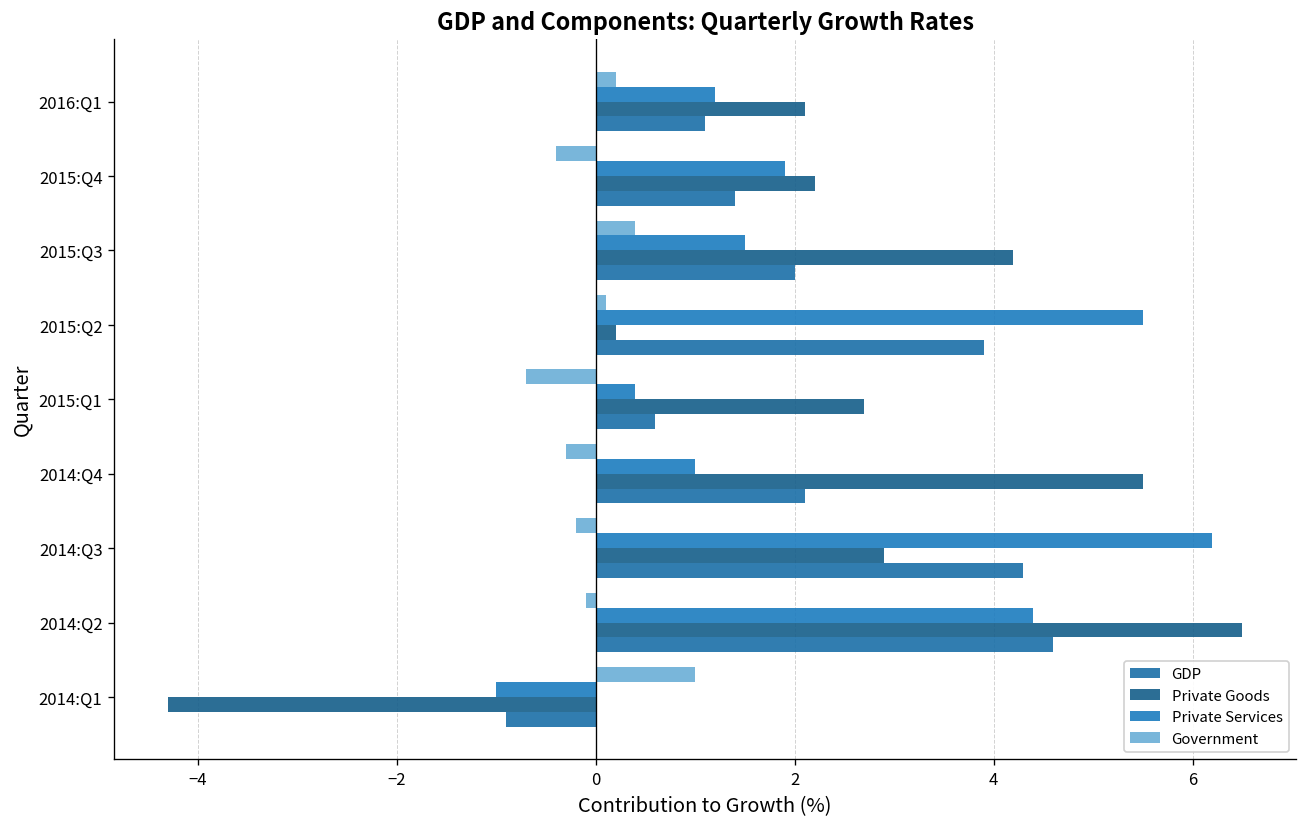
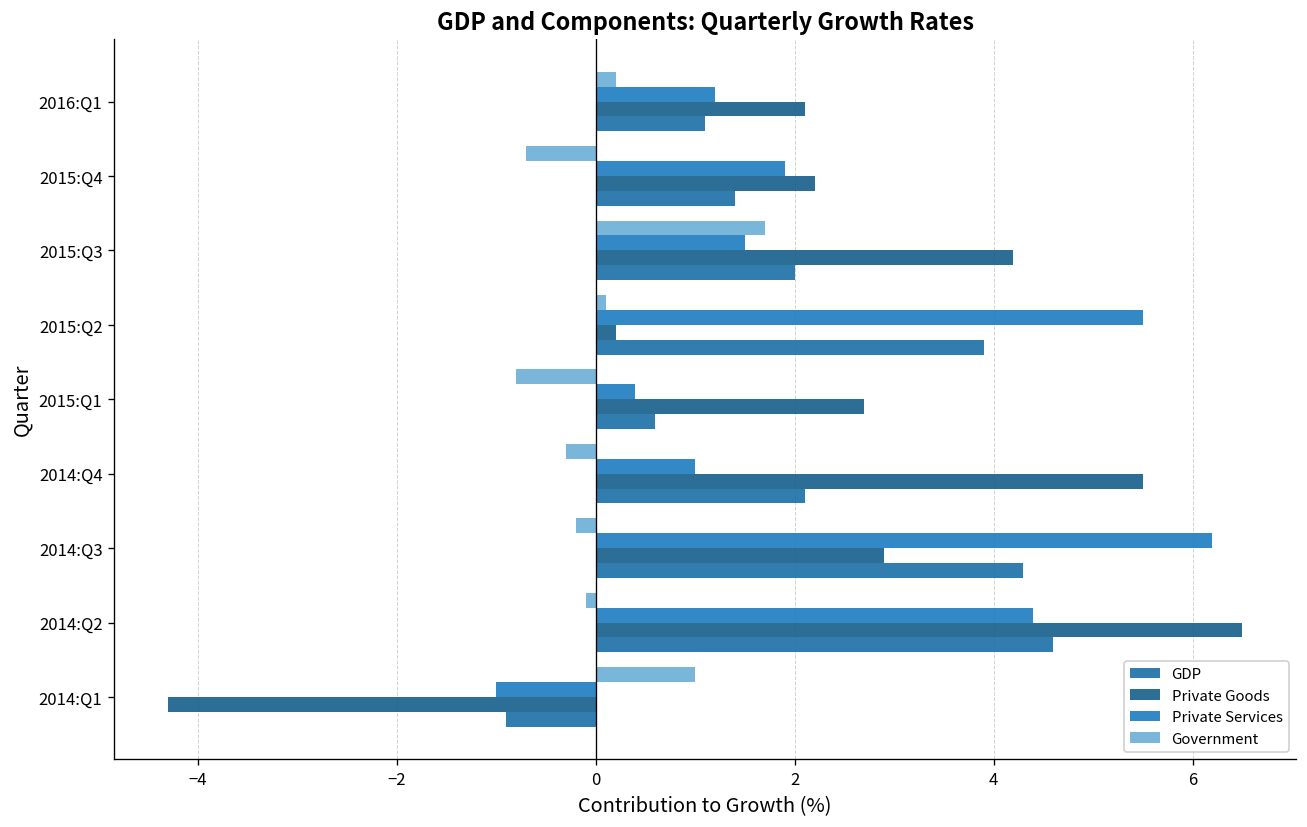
Government, 2015:Q4: -0.4 -> -0.7
Government, 2015:Q3: 0.4 -> 1.7
Government, 2015:Q1: -0.7 -> -0.8
